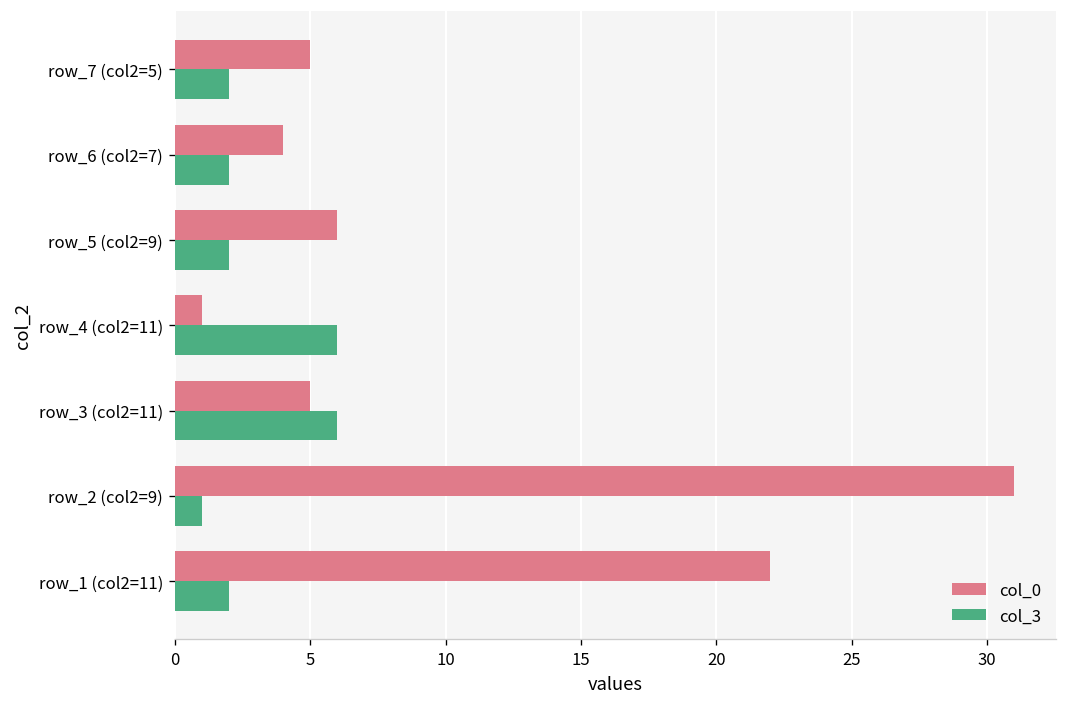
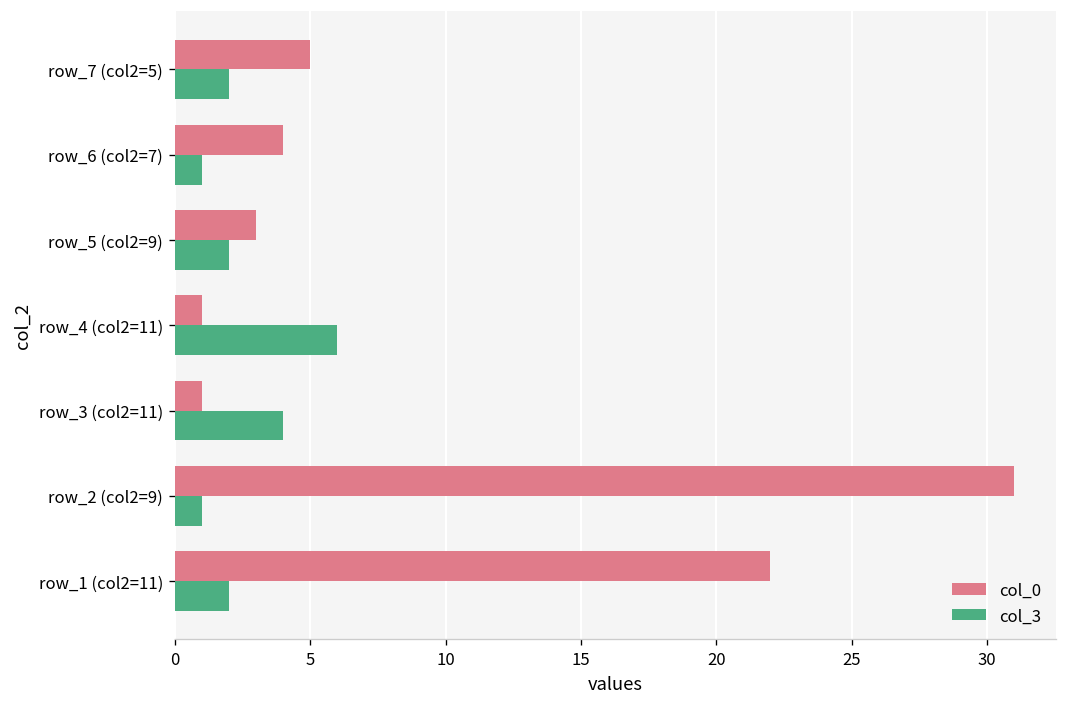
col_3, row_6 (col2=7): 2 -> 1
col_0, row_5 (col2=9): 6 -> 3
col_0, row_3 (col2=11): 5 -> 1
col_3, row_3 (col2=11): 6 -> 4
